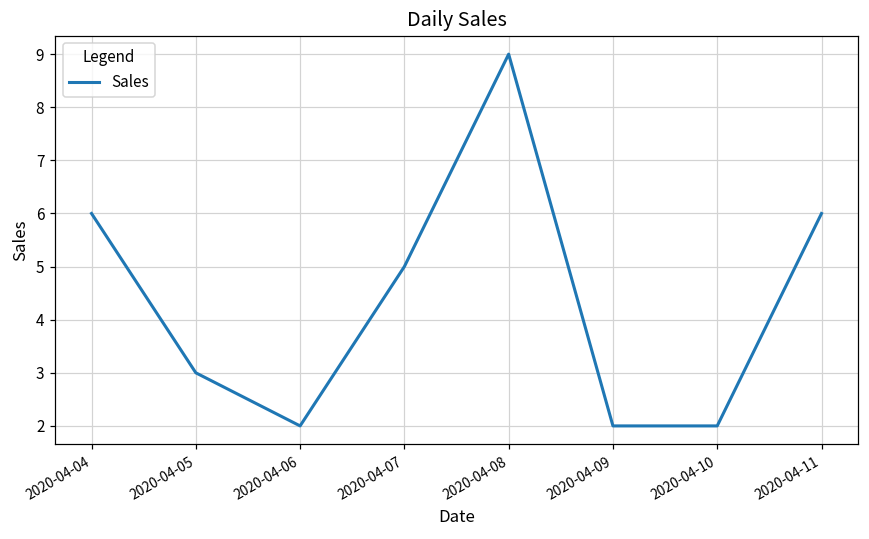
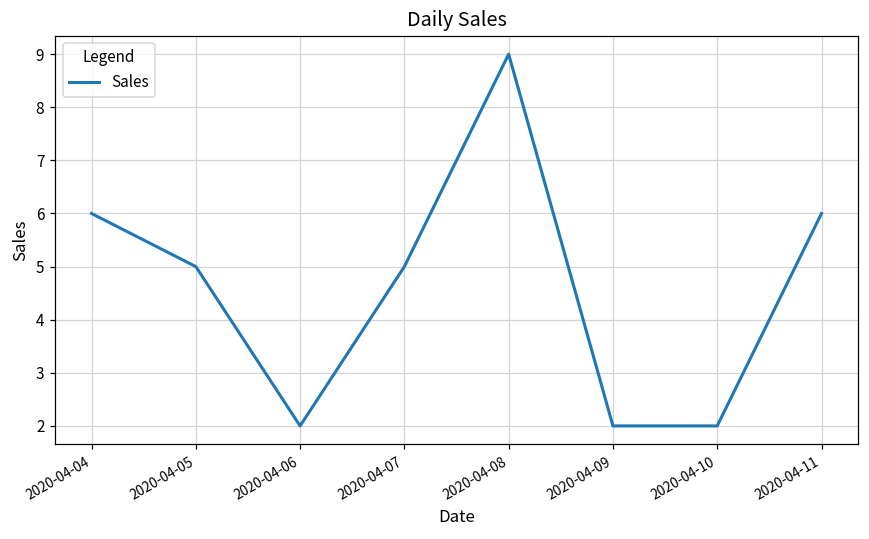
2020-04-05: 3 -> 5
